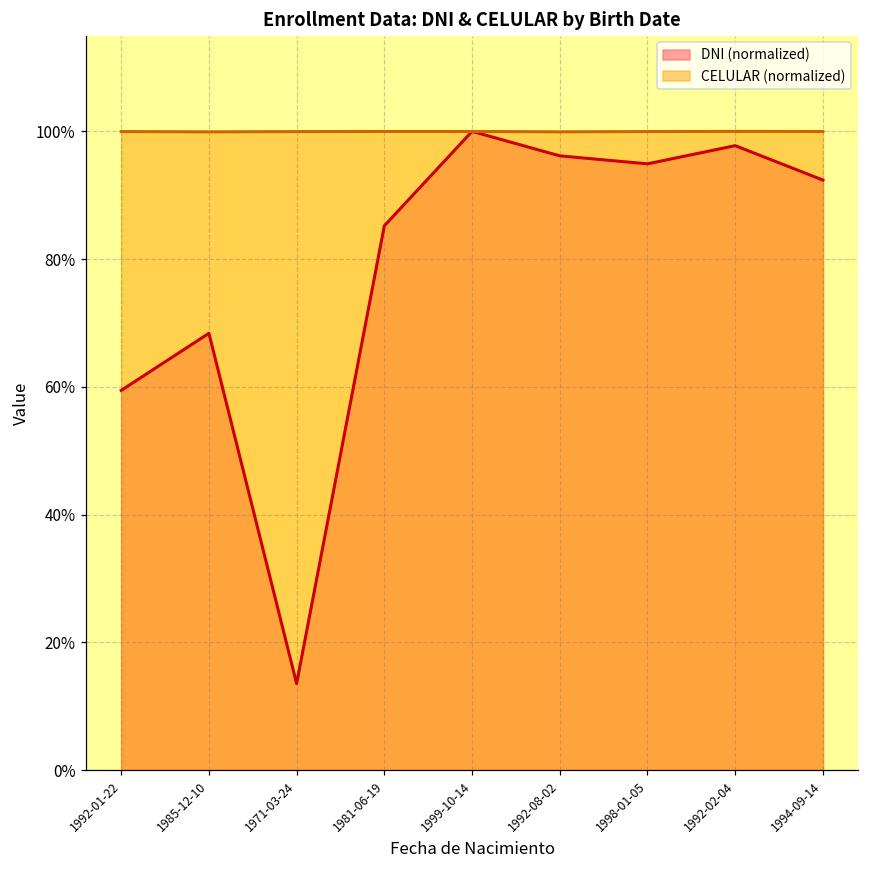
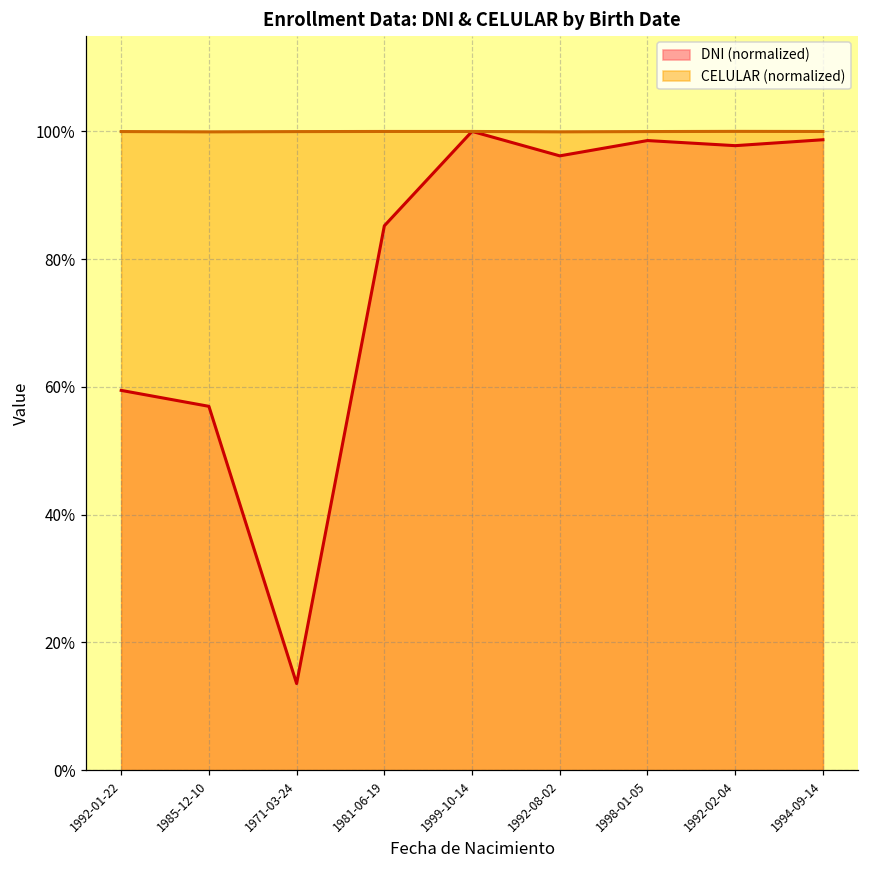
DNI (normalized), 1985-12-10: 68% -> 57%
DNI (normalized), 1998-01-05: 95% -> 99%
DNI (normalized), 1994-09-14: 92% -> 99%
